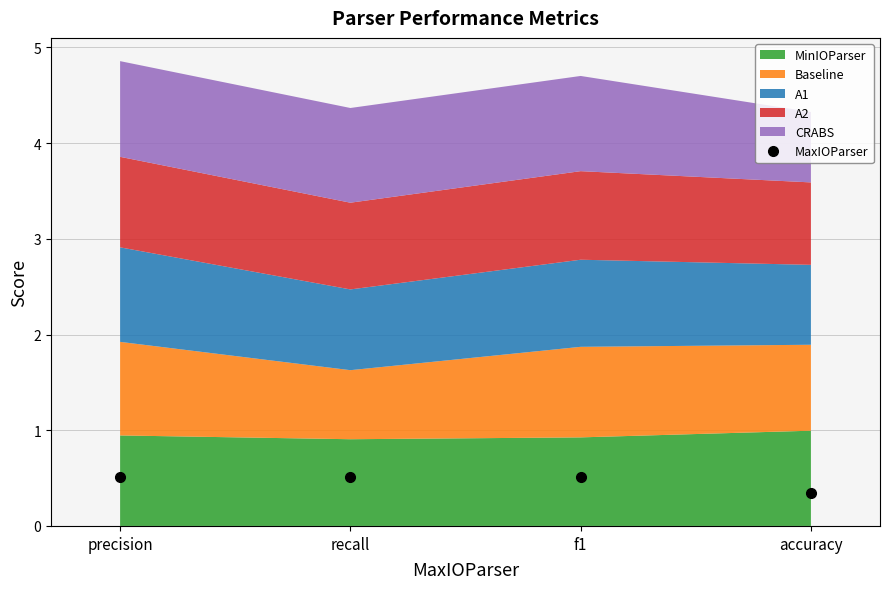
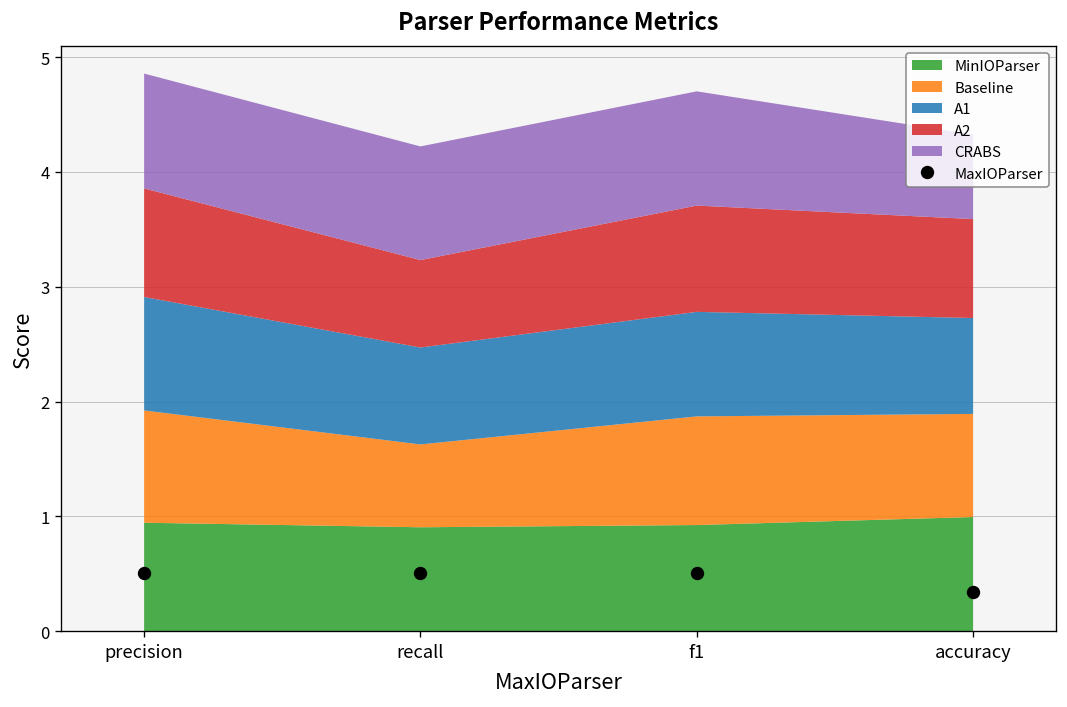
A2, recall: 0.9 -> 0.8
